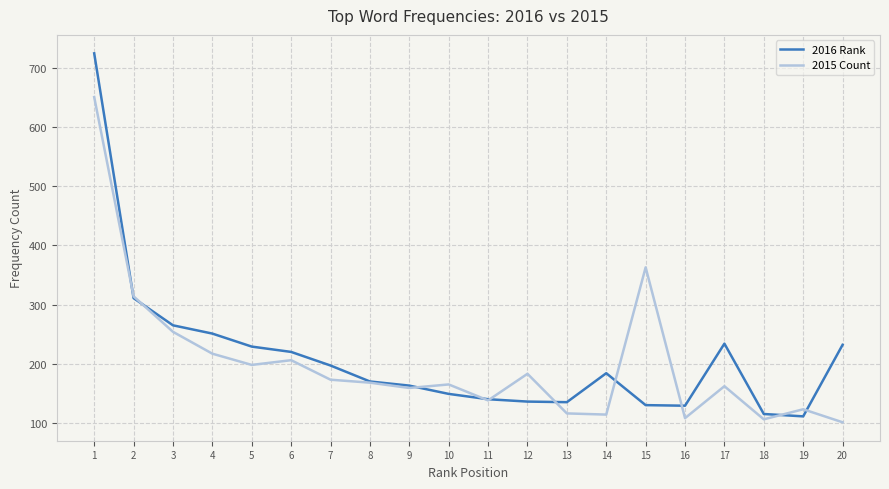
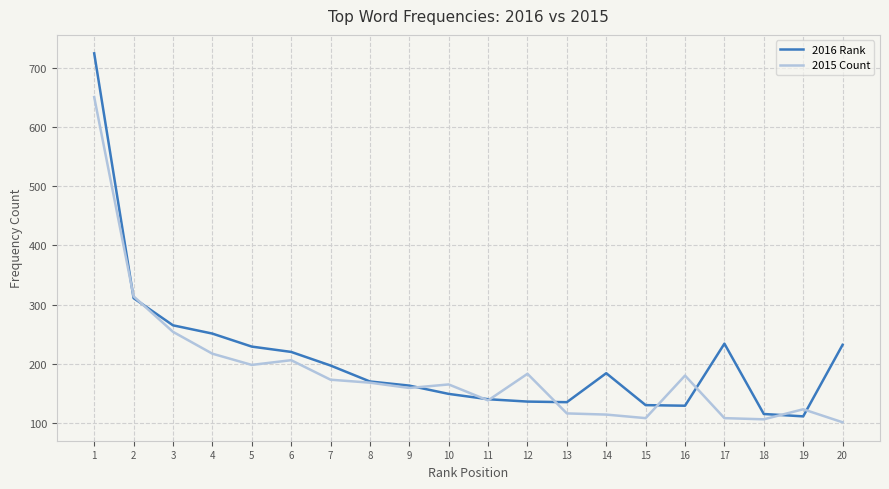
2015 Count, 15: 360 -> 110
2015 Count, 16: 110 -> 180
2015 Count, 17: 160 -> 110
